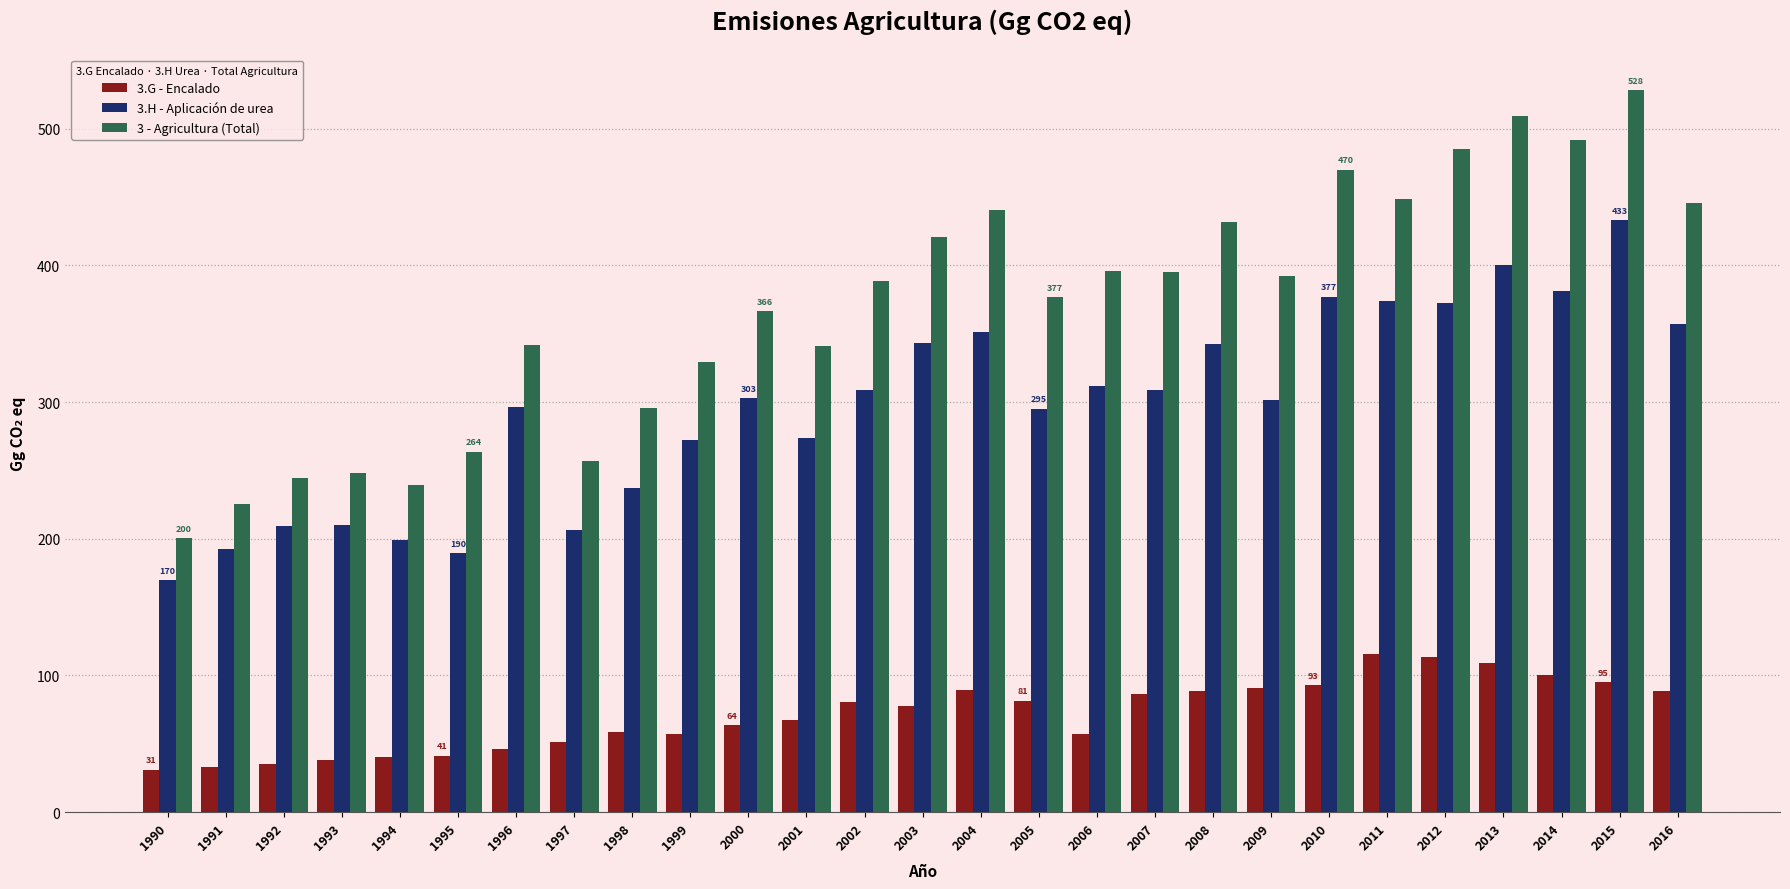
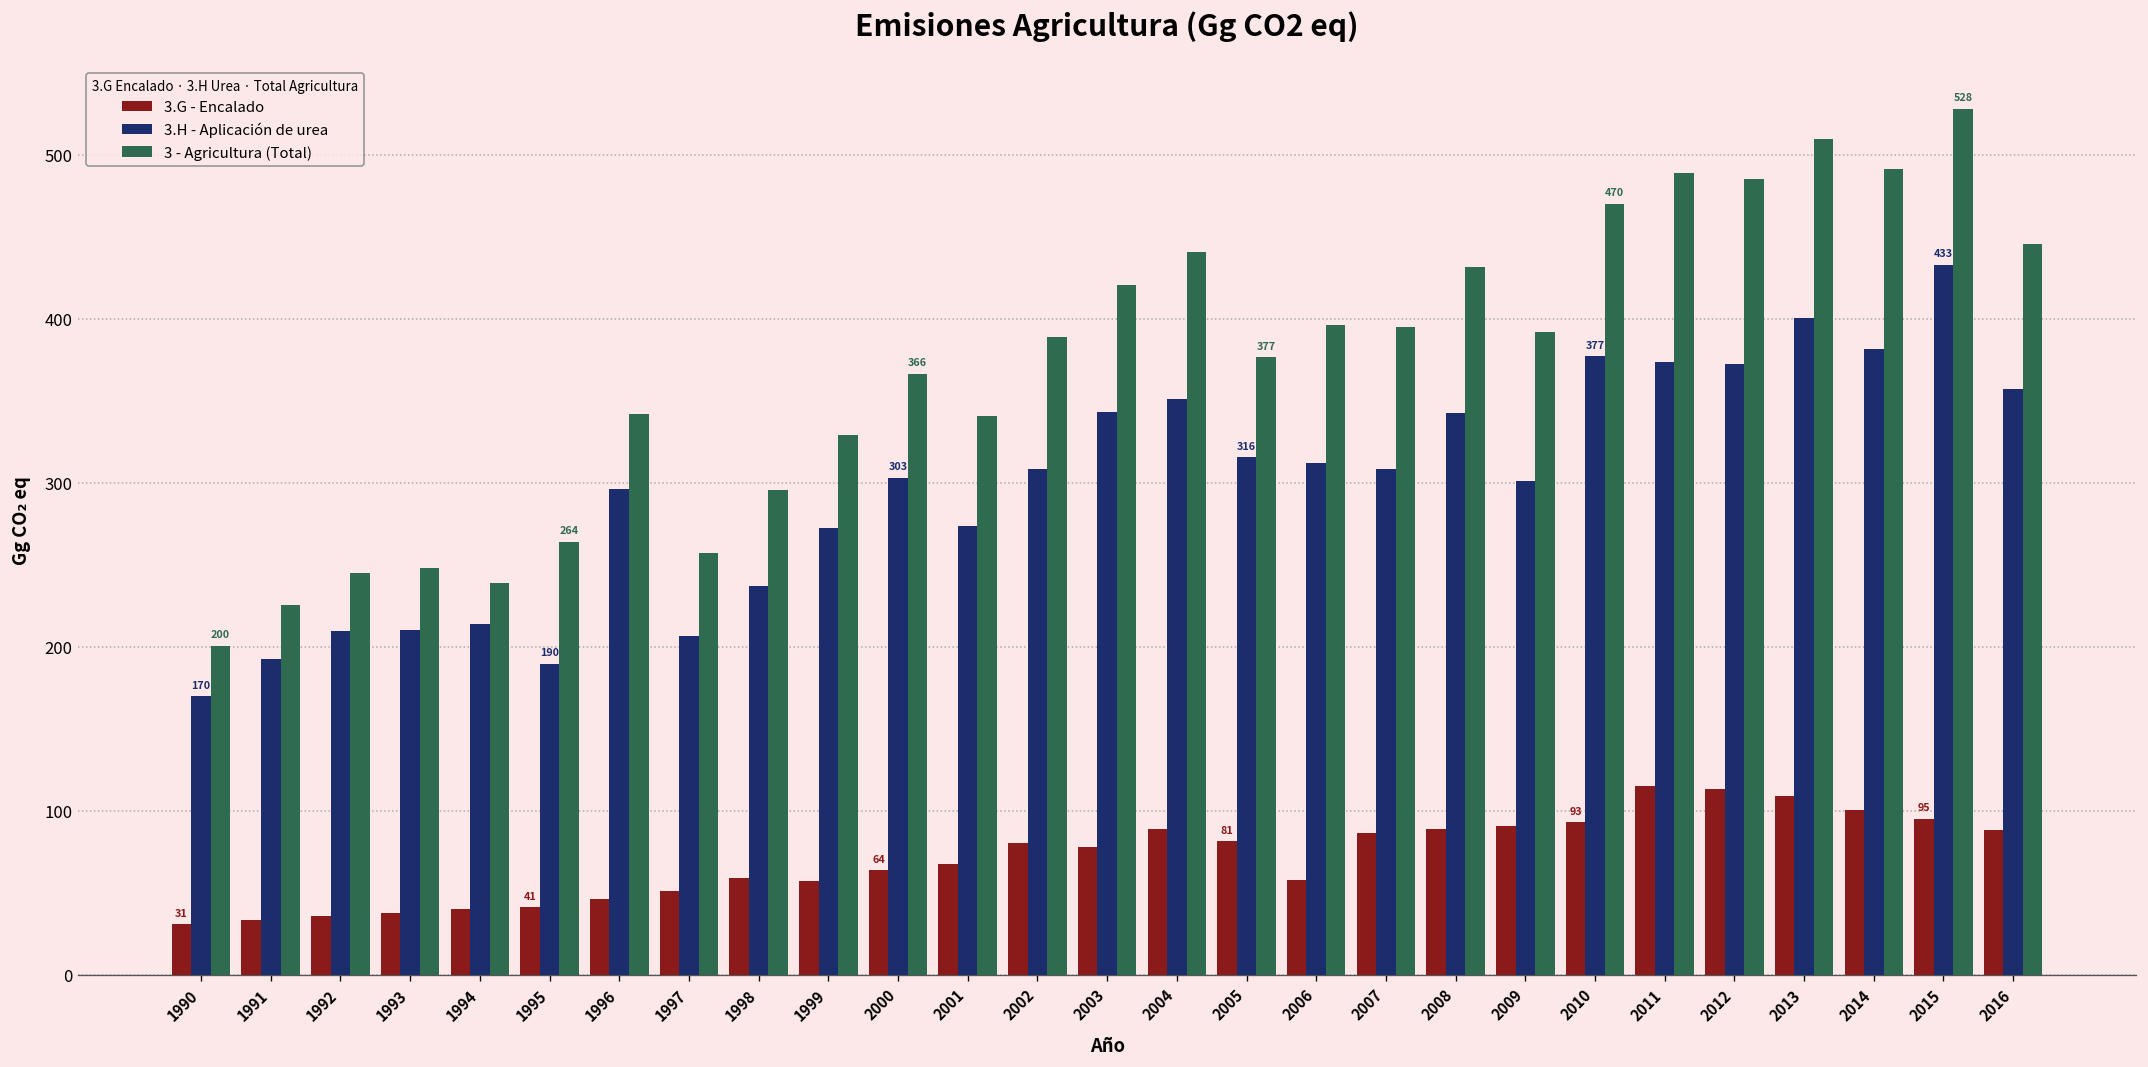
3.H - Aplicación de urea, 1994: 199 -> 214
3.H - Aplicación de urea, 2005: 295 -> 316
3 - Agricultura (Total), 2011: 449 -> 489
